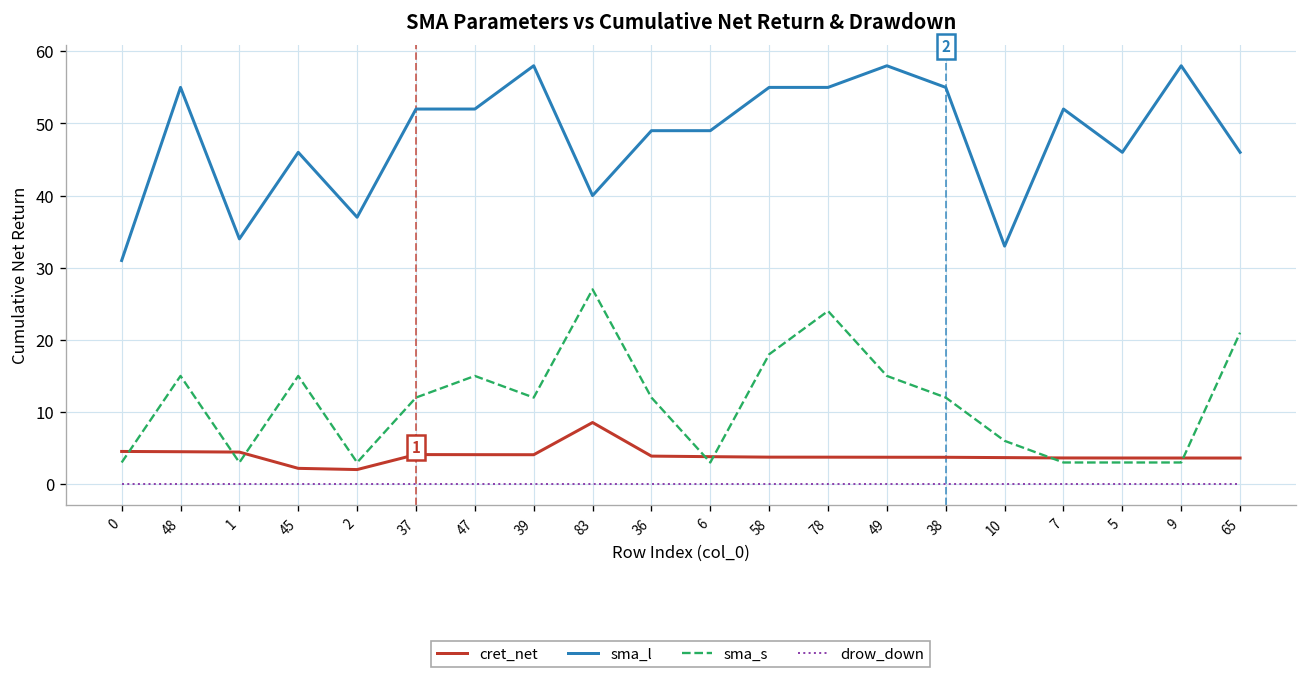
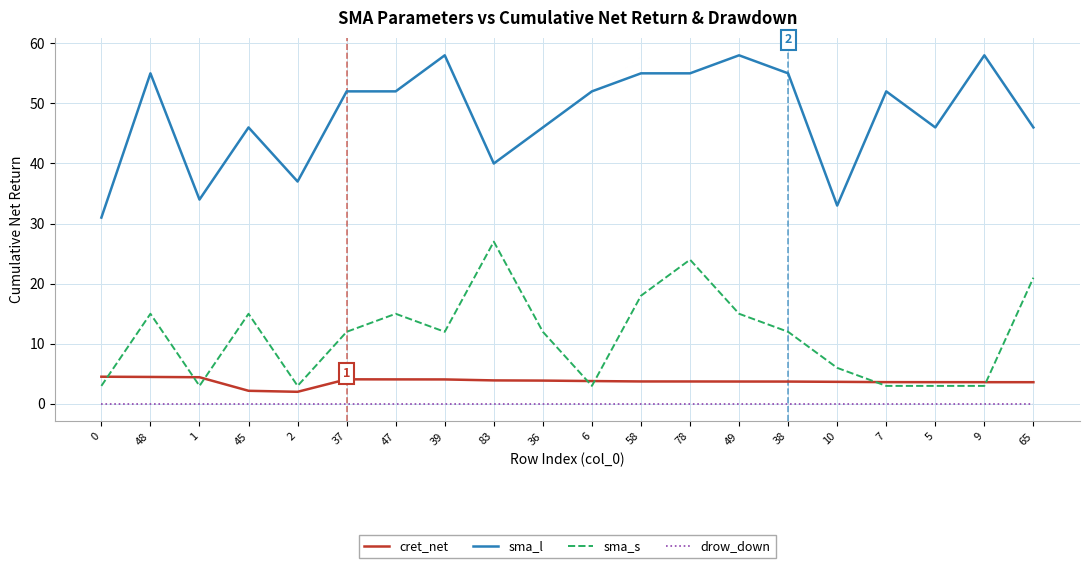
cret_net, 83: 9 -> 4
sma_l, 36: 49 -> 46
sma_l, 6: 49 -> 52
